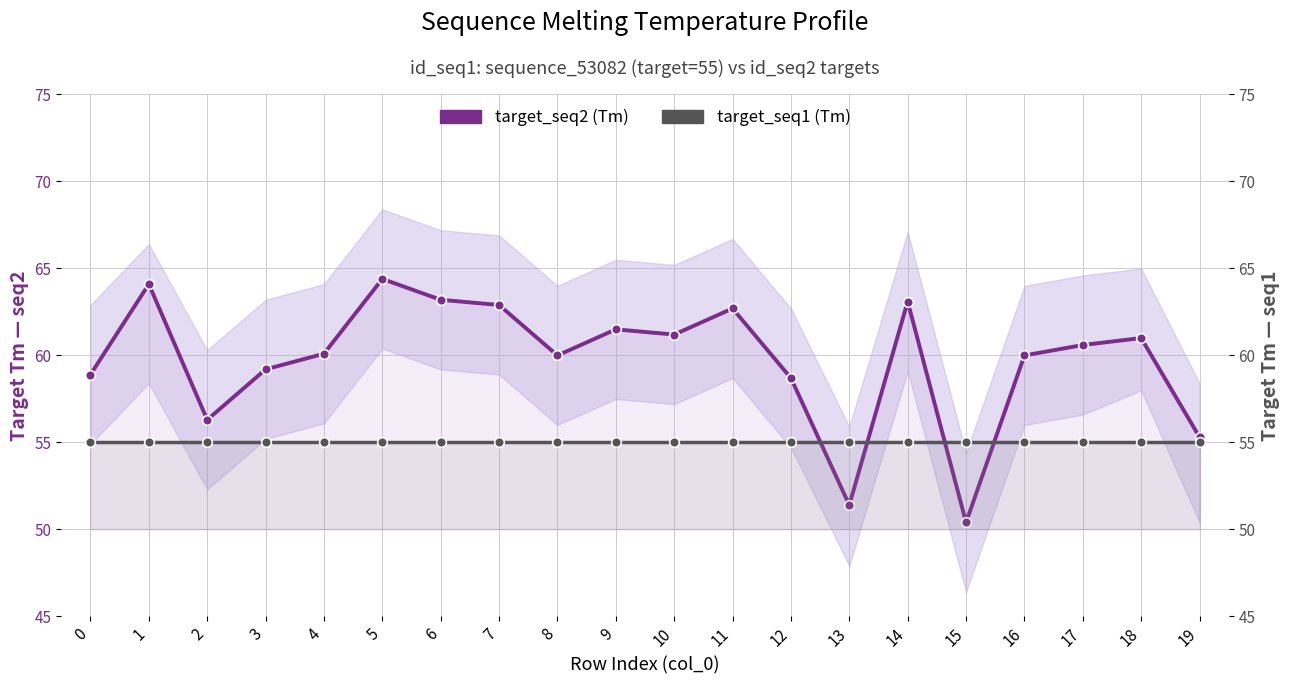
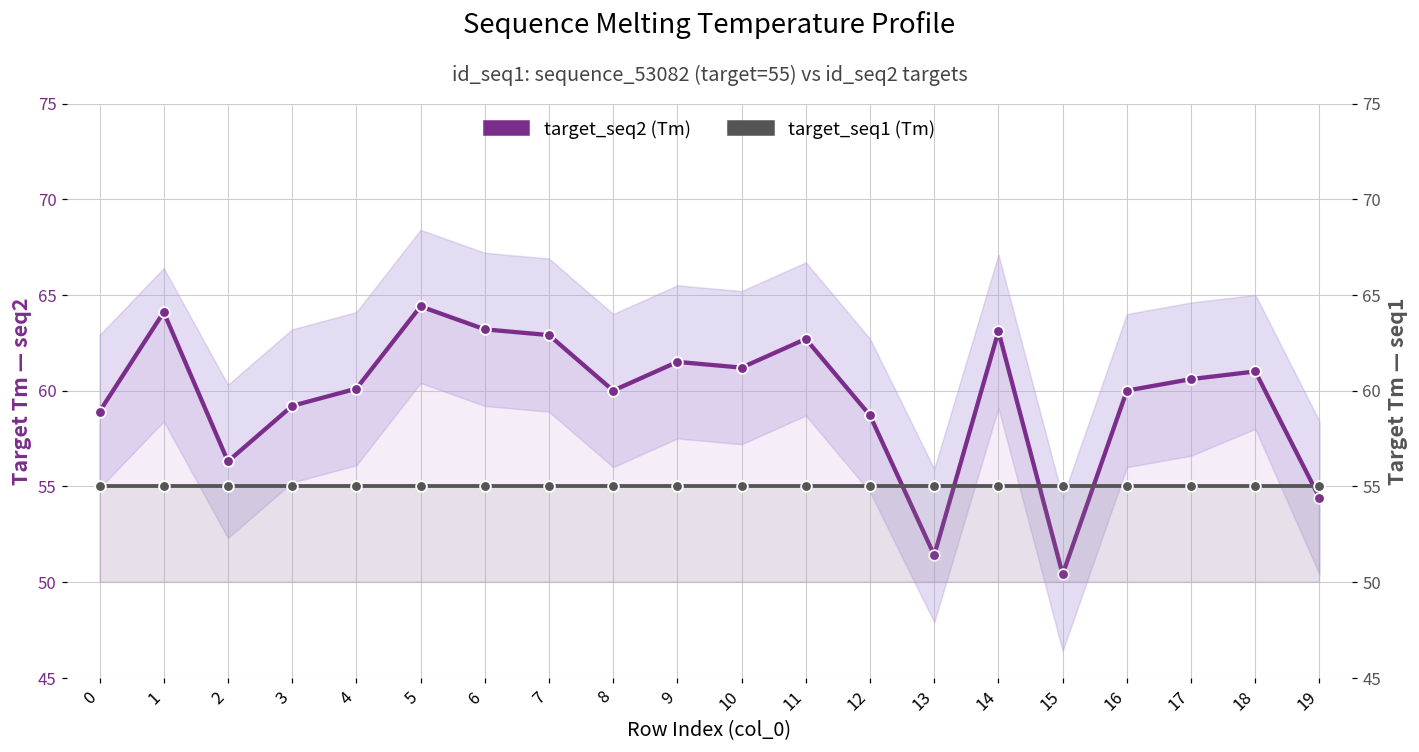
target_seq2 (Tm), 19: 55.3 -> 54.4
